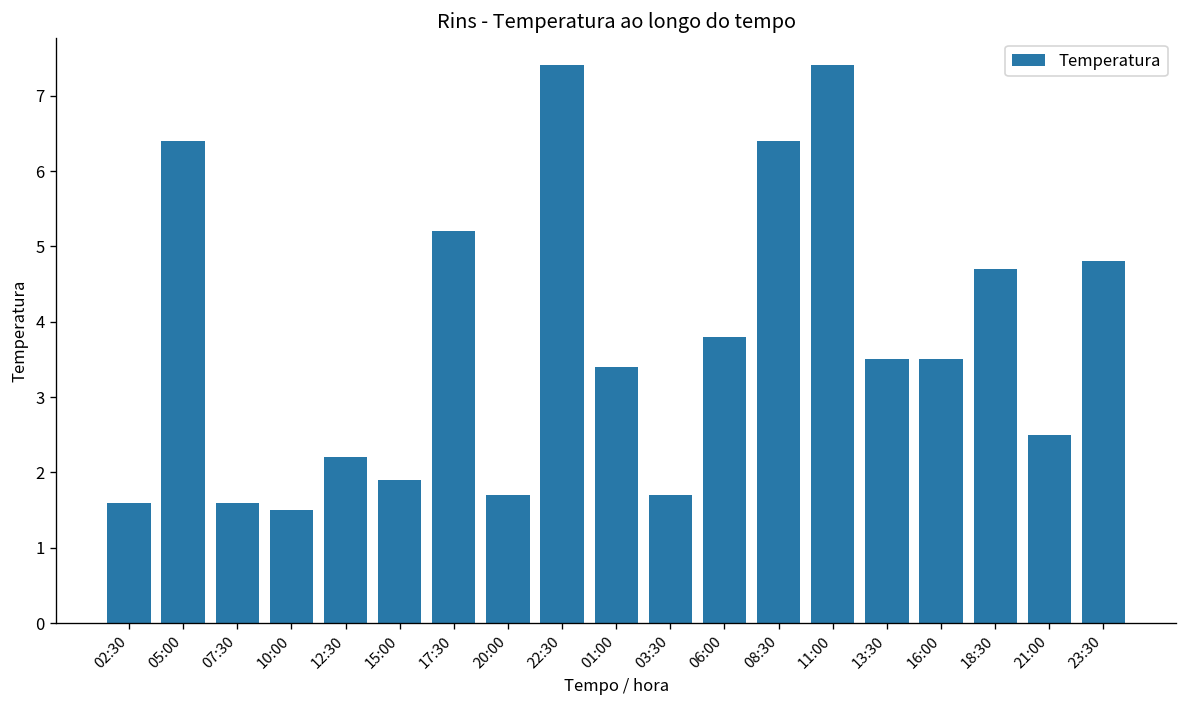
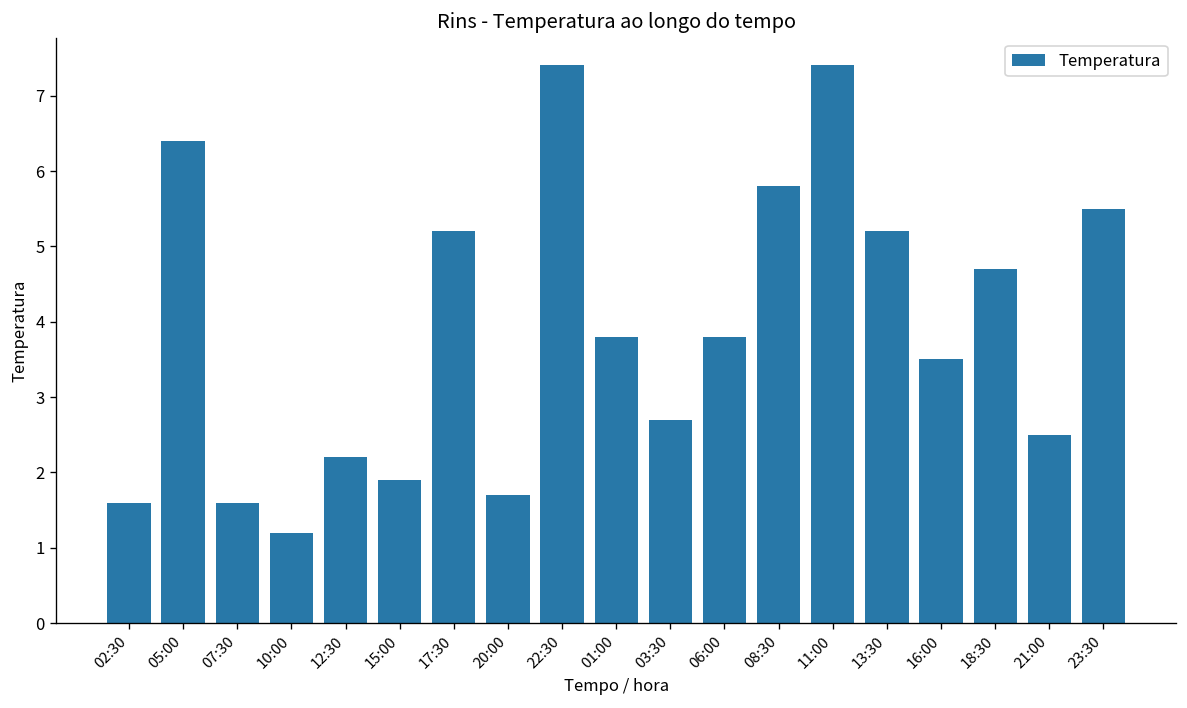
10:00: 1.5 -> 1.2
01:00: 3.4 -> 3.8
03:30: 1.7 -> 2.7
08:30: 6.4 -> 5.8
13:30: 3.5 -> 5.2
23:30: 4.8 -> 5.5
